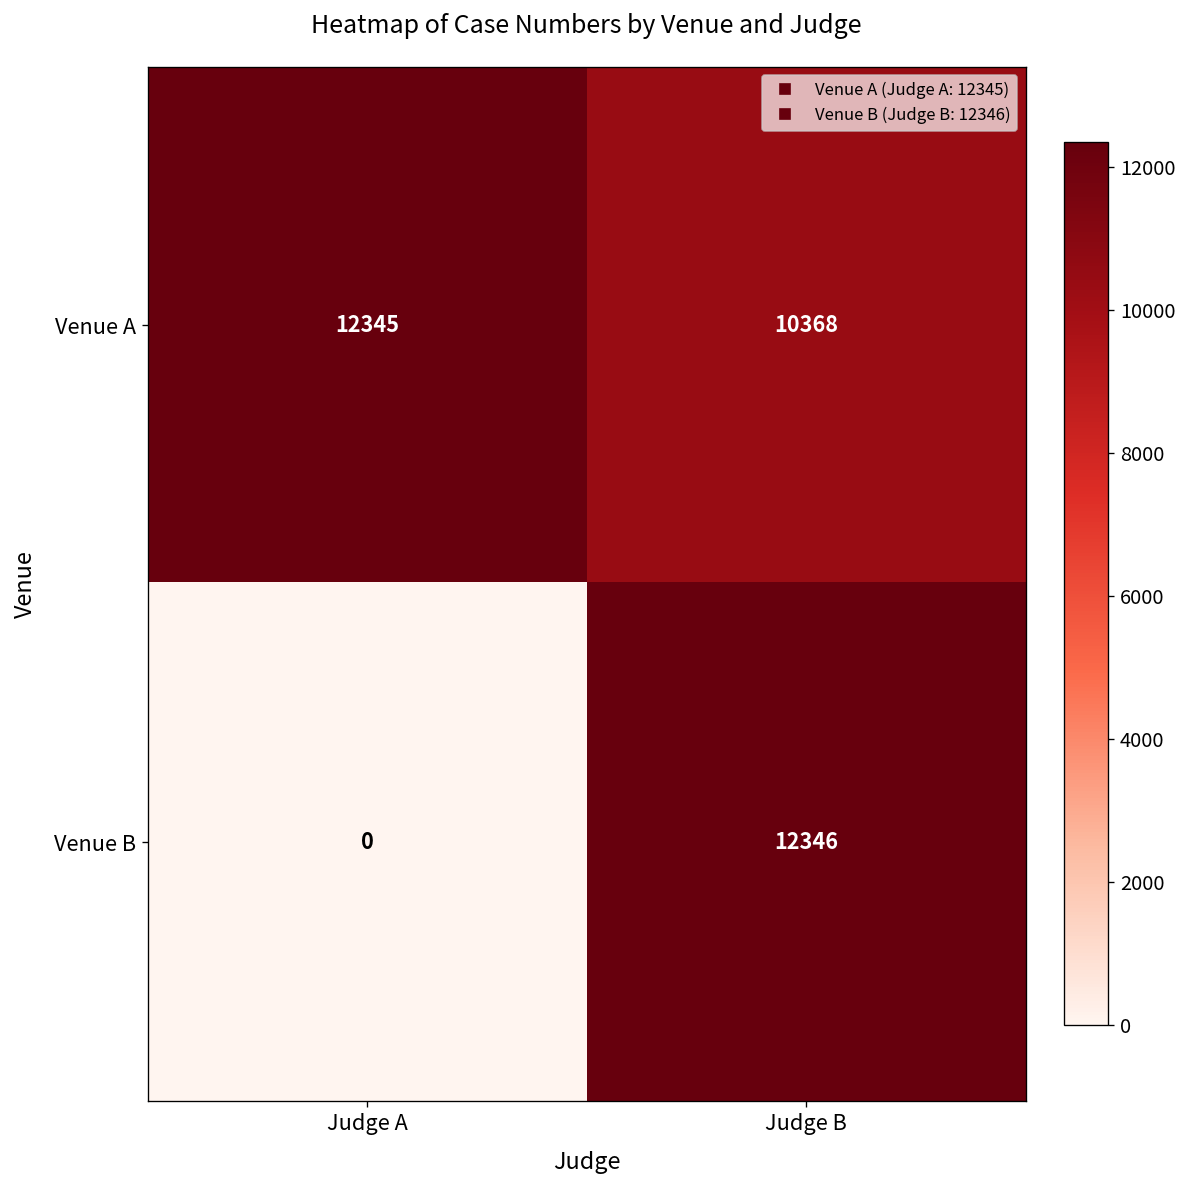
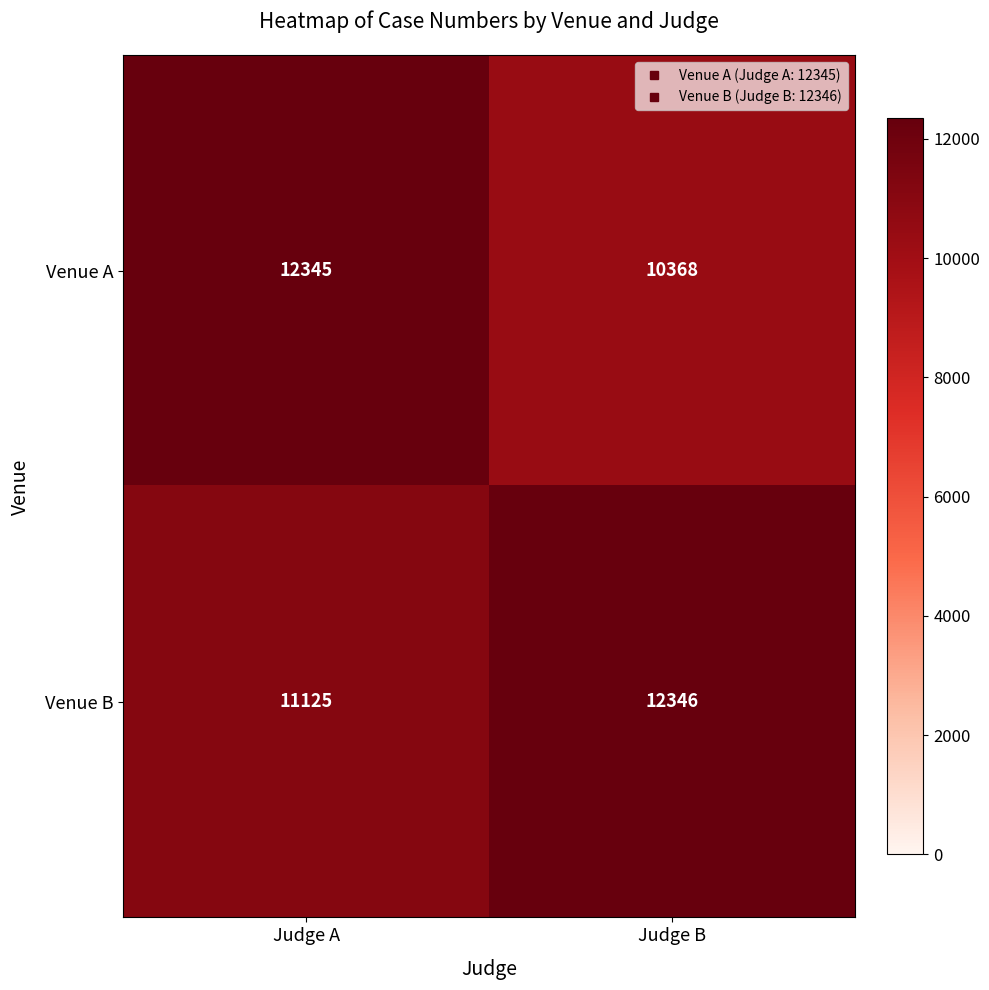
Venue B, Judge A: 0 -> 11125
